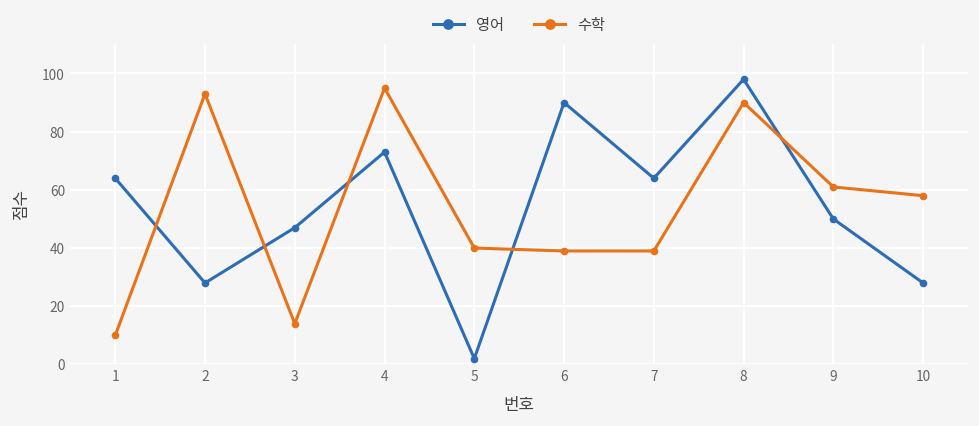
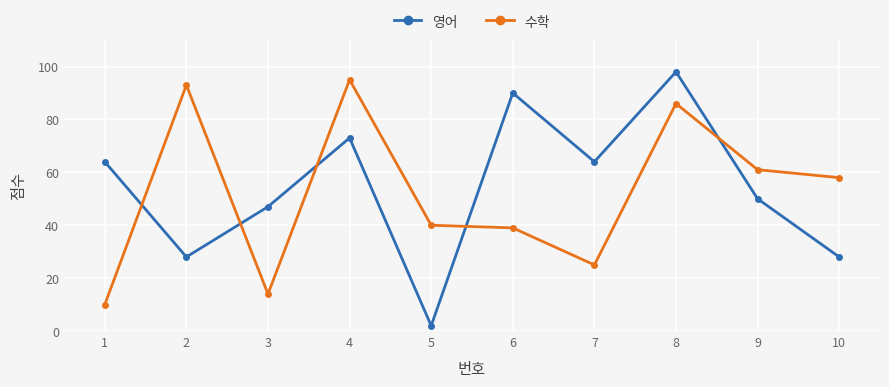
수학, 7: 39 -> 25
수학, 8: 90 -> 86
